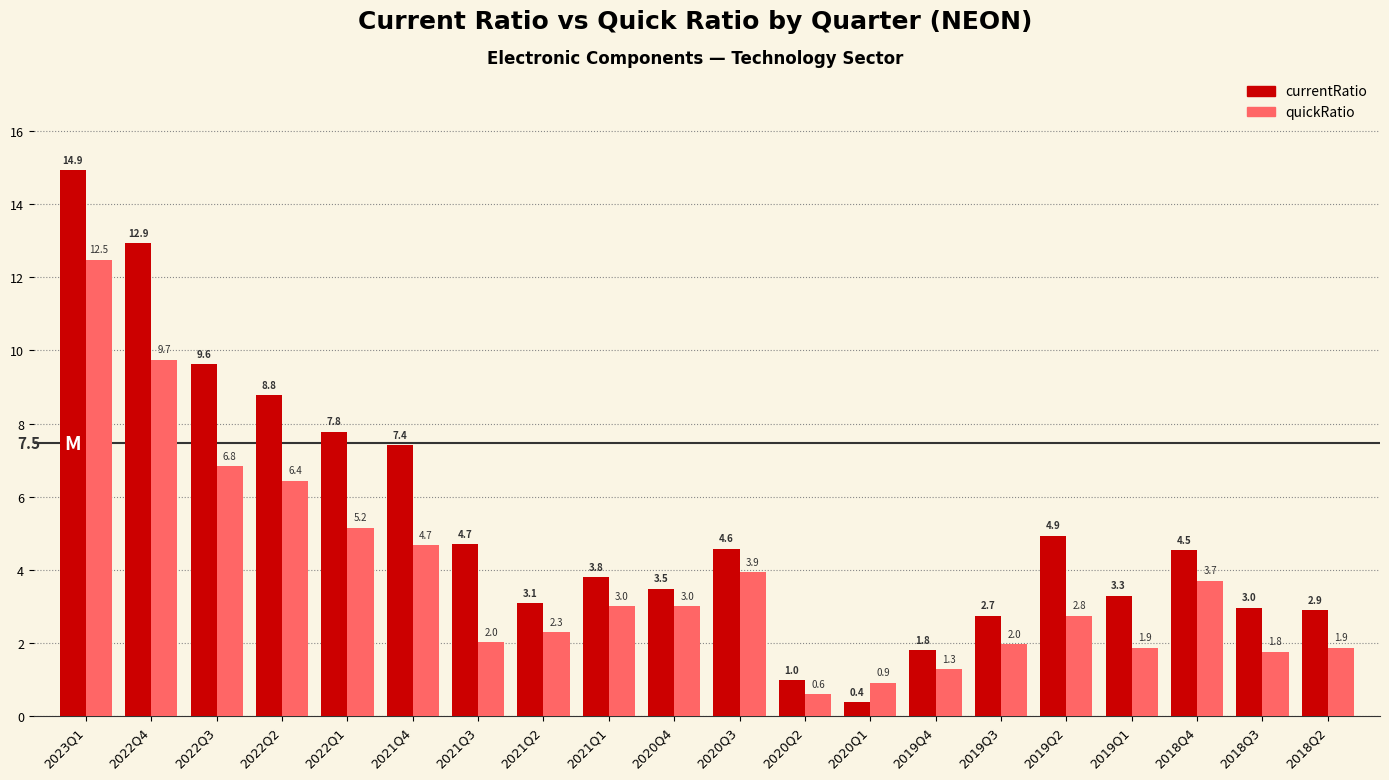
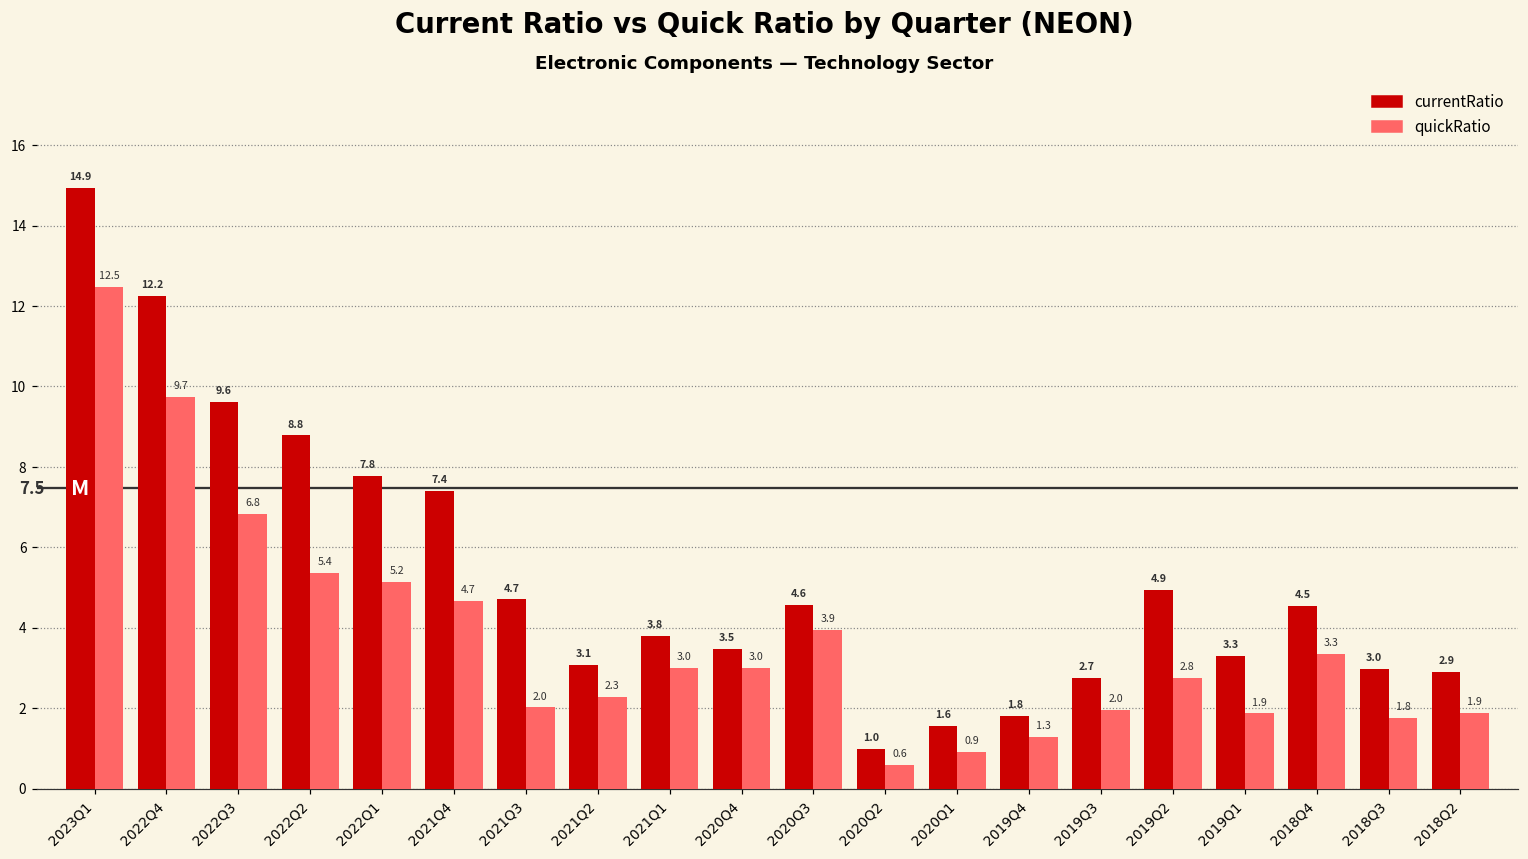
currentRatio, 2022Q4: 12.9 -> 12.2
quickRatio, 2022Q2: 6.4 -> 5.4
currentRatio, 2020Q1: 0.4 -> 1.6
quickRatio, 2018Q4: 3.7 -> 3.3
